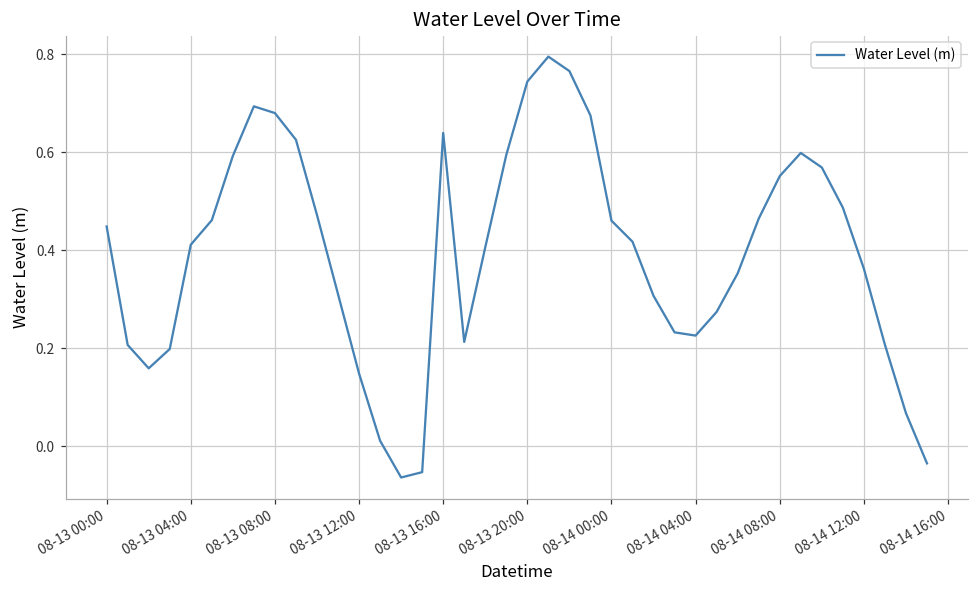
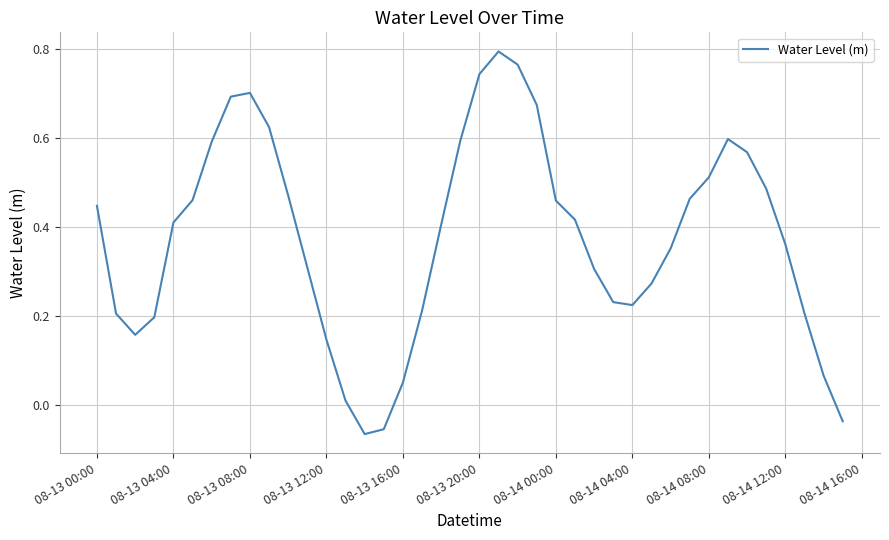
08-13 08:00: 0.68 -> 0.70
08-13 16:00: 0.64 -> 0.05
08-14 08:00: 0.55 -> 0.51
